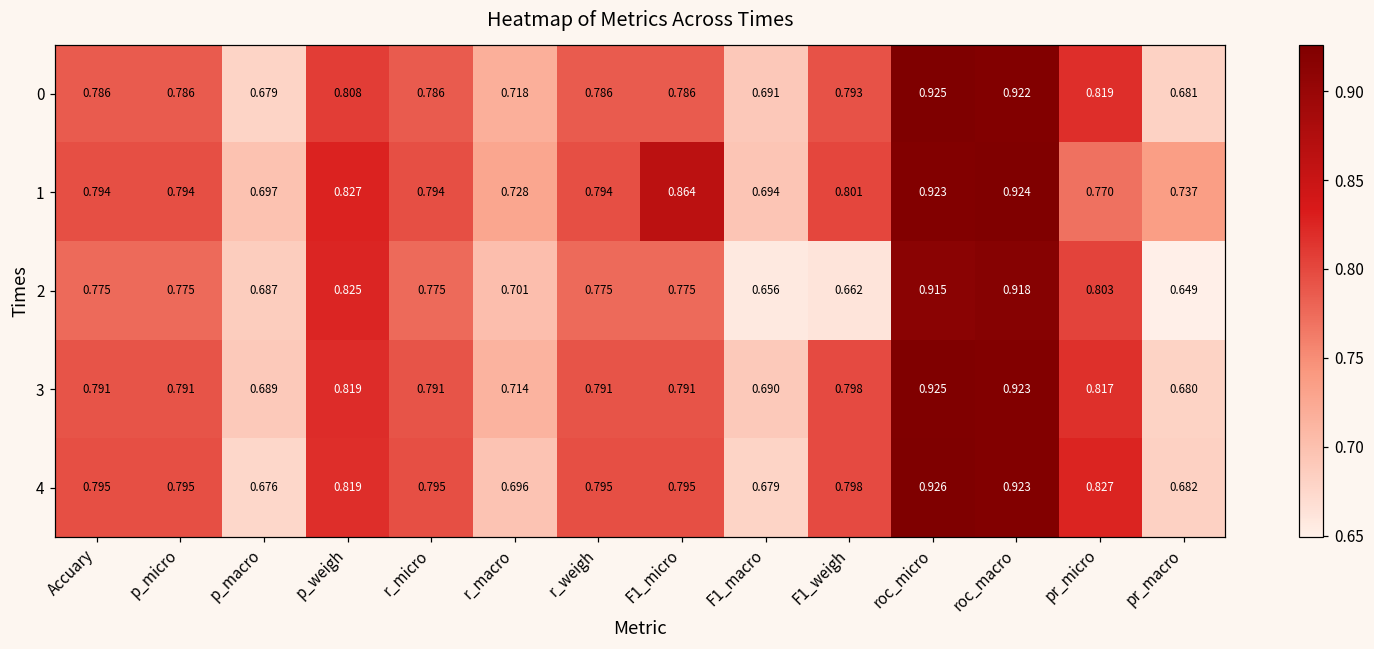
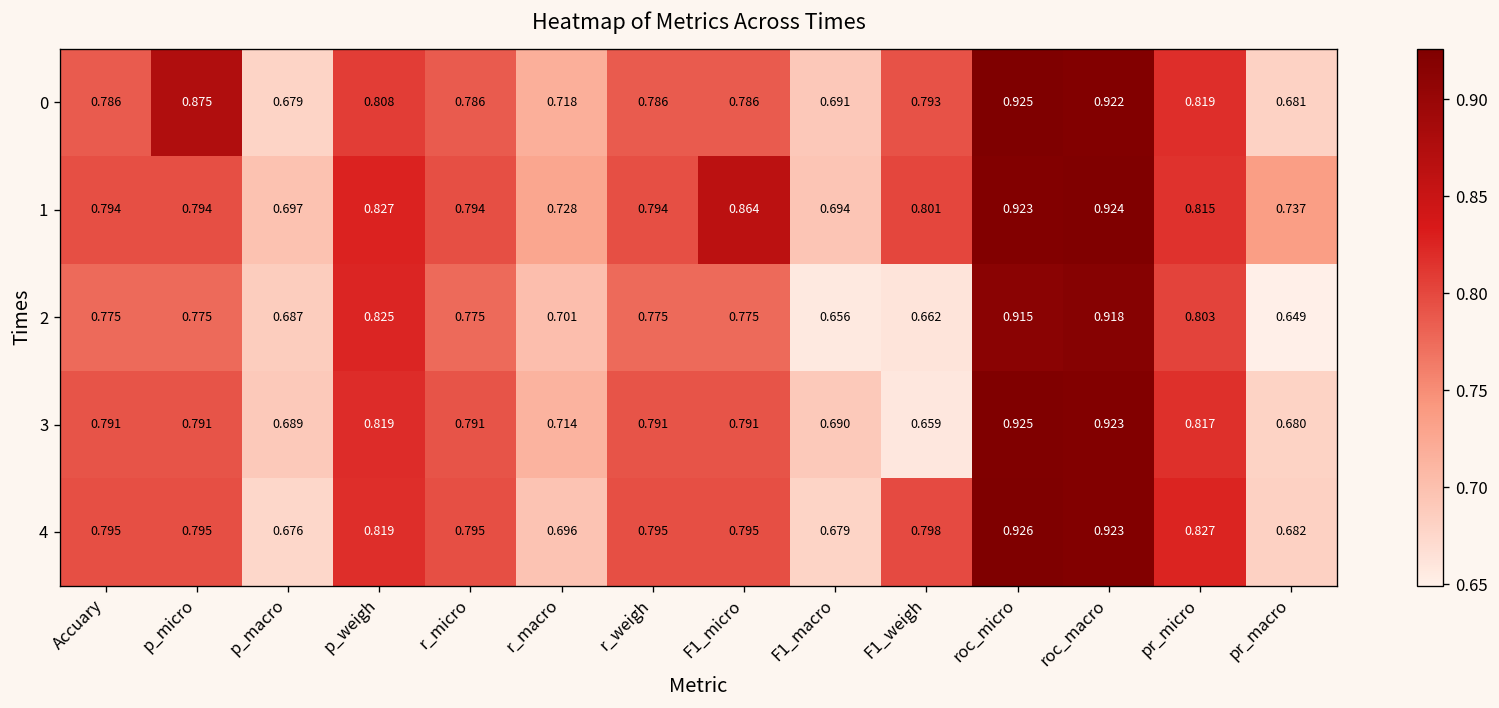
0, p_micro: 0.786 -> 0.875
1, pr_micro: 0.770 -> 0.815
3, F1_weigh: 0.798 -> 0.659
